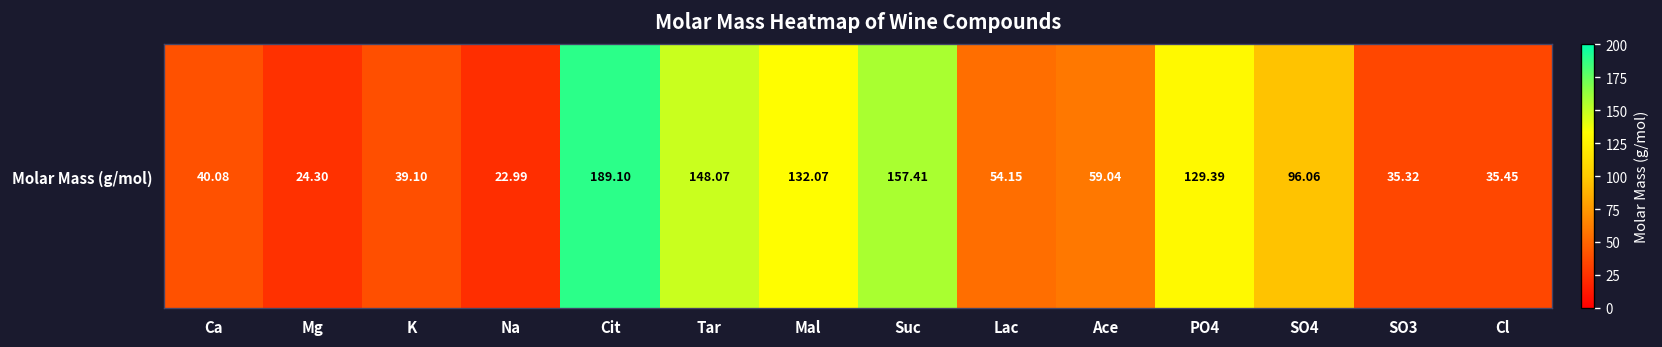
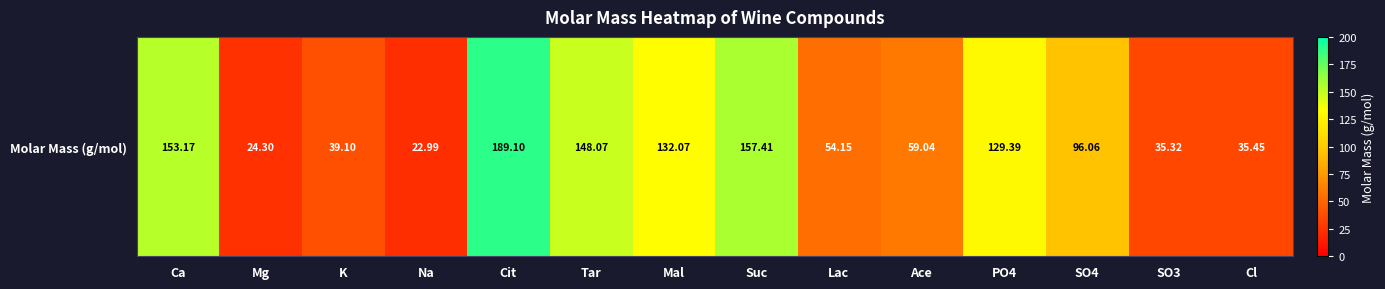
Molar Mass (g/mol), Ca: 40.08 -> 153.17
